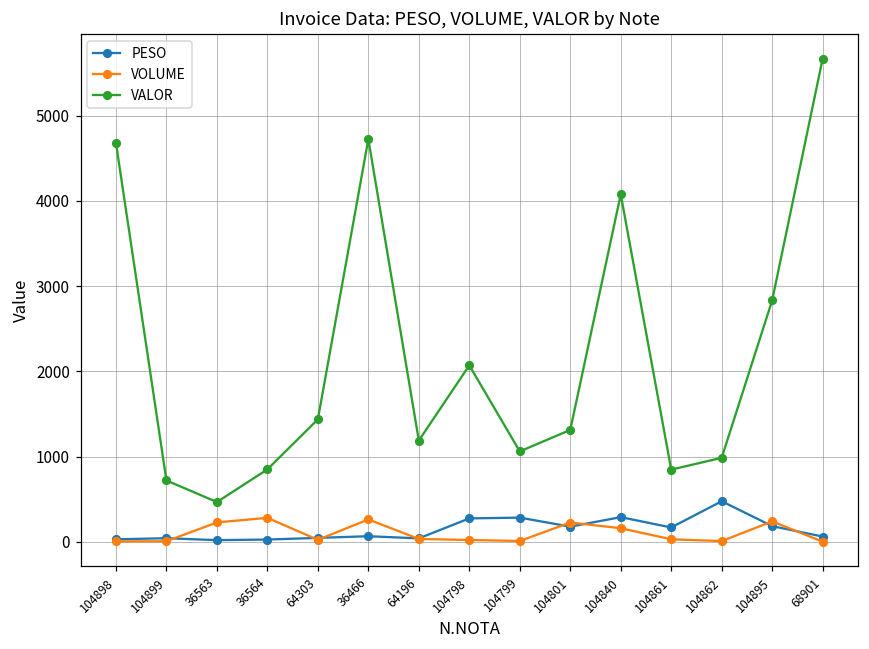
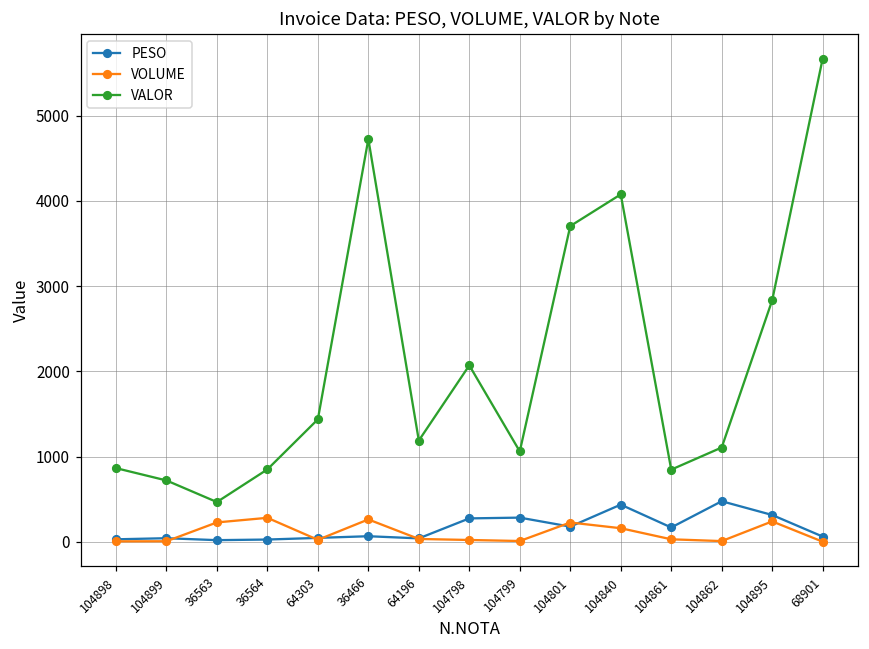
VALOR, 104898: 4700 -> 900
VALOR, 104801: 1300 -> 3700
PESO, 104840: 300 -> 400
VALOR, 104862: 1000 -> 1100
PESO, 104895: 200 -> 300
